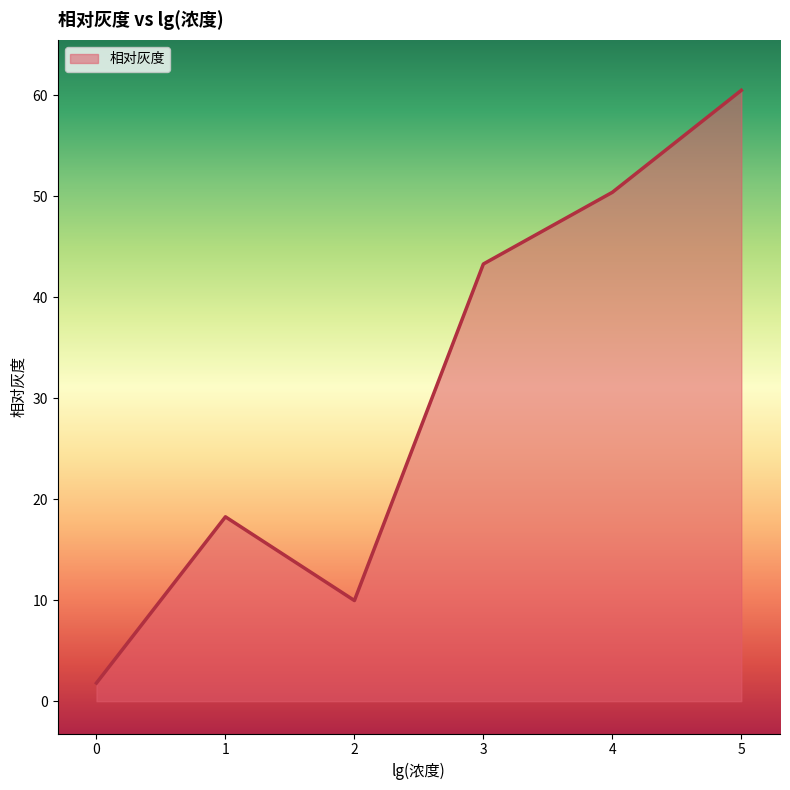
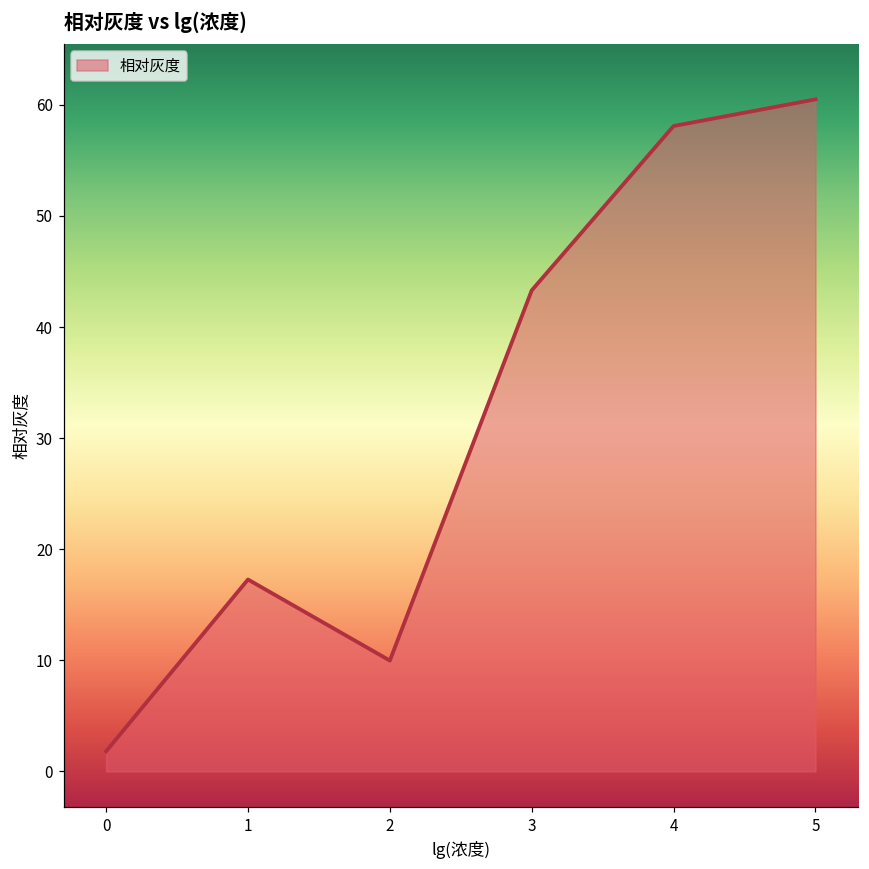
1: 18.3 -> 17.3
4: 50.4 -> 58.1
